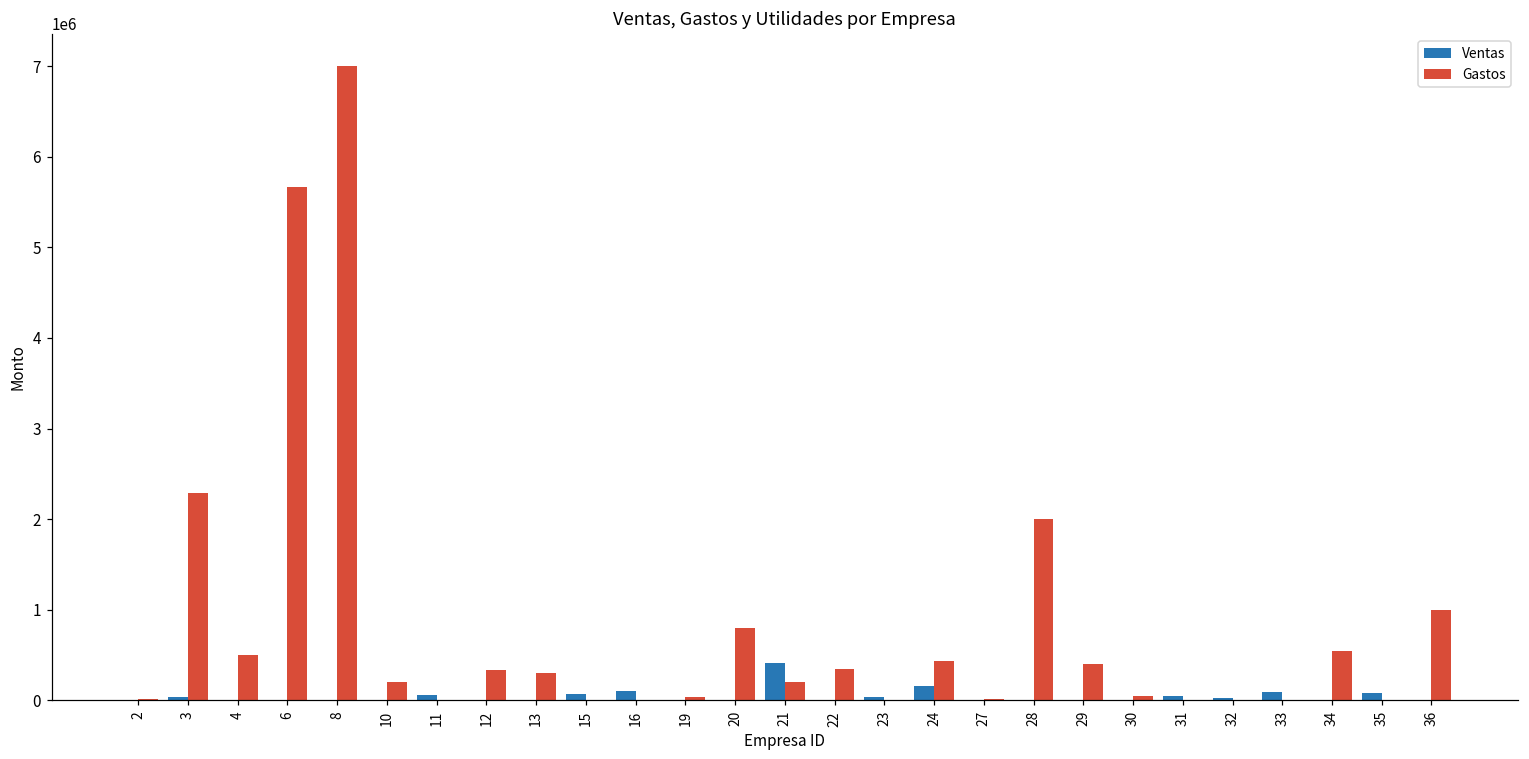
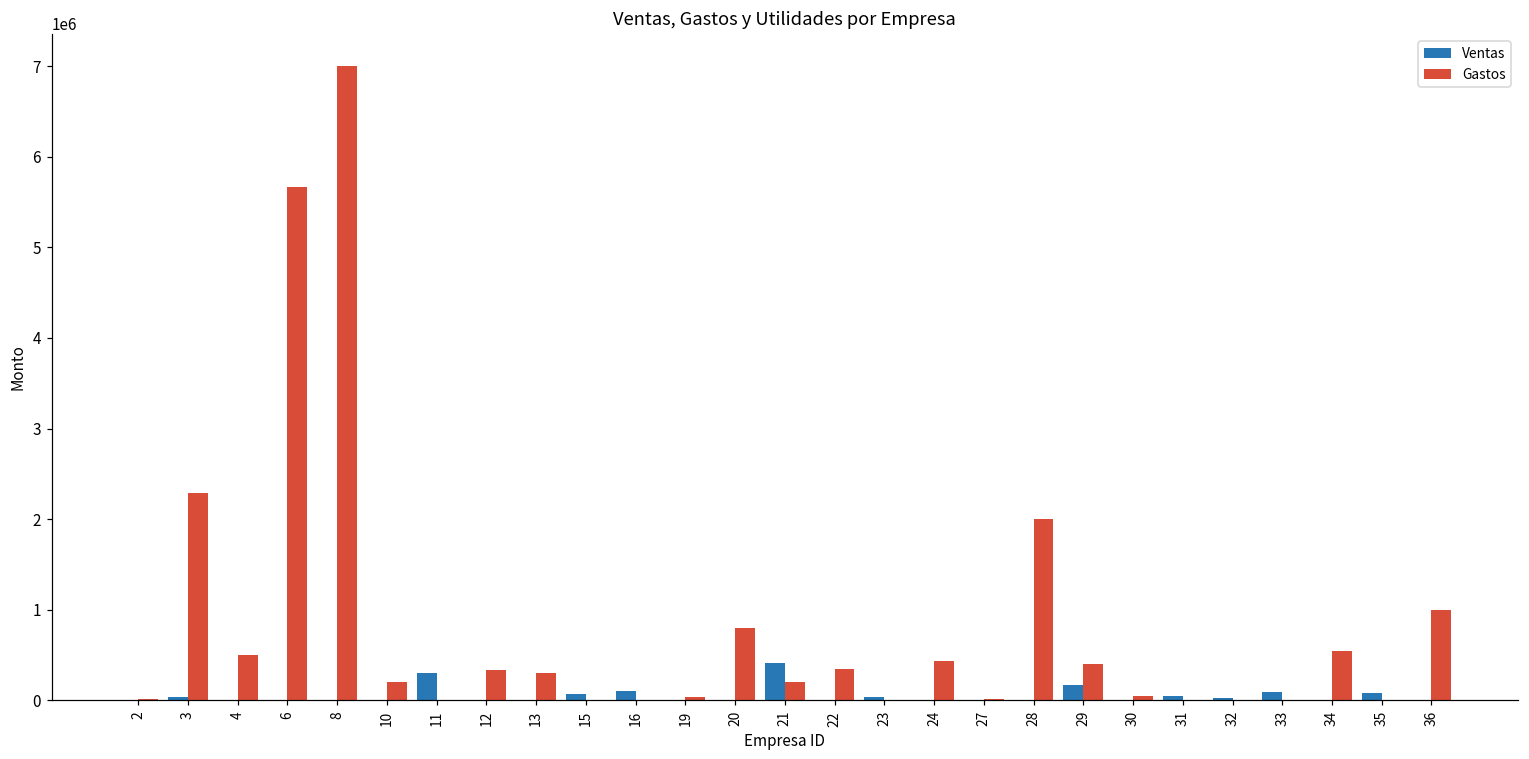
Ventas, 11: 100000 -> 300000
Ventas, 24: 200000 -> 0
Ventas, 29: 0 -> 200000
